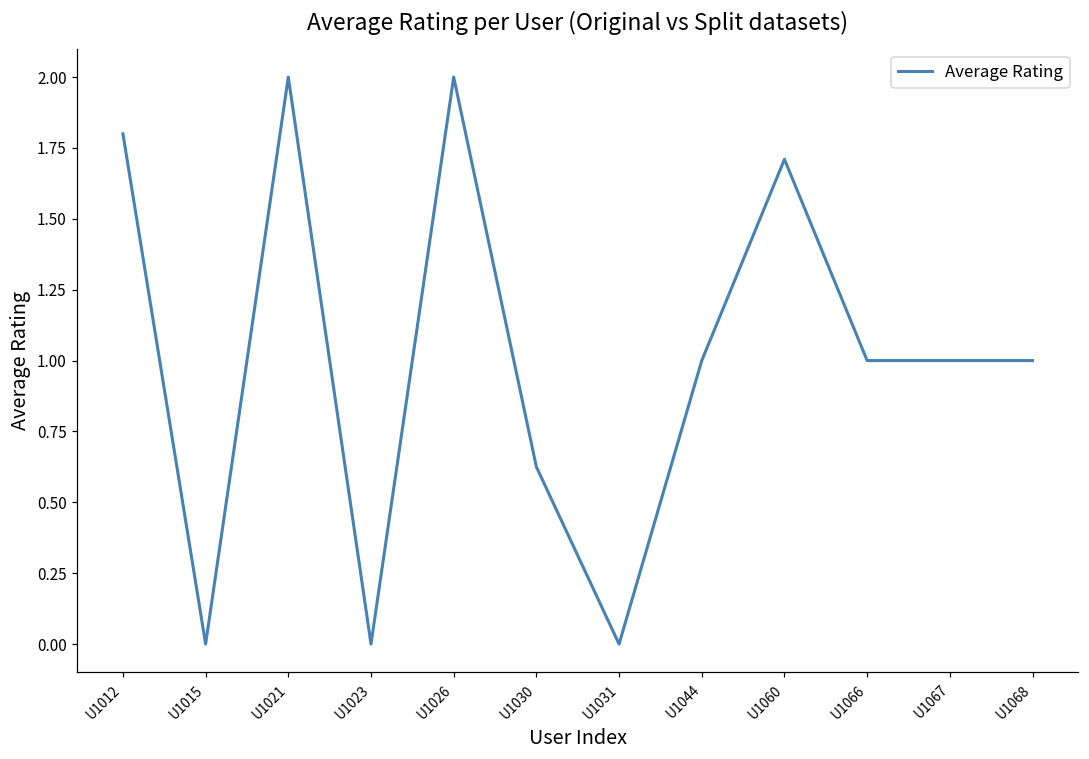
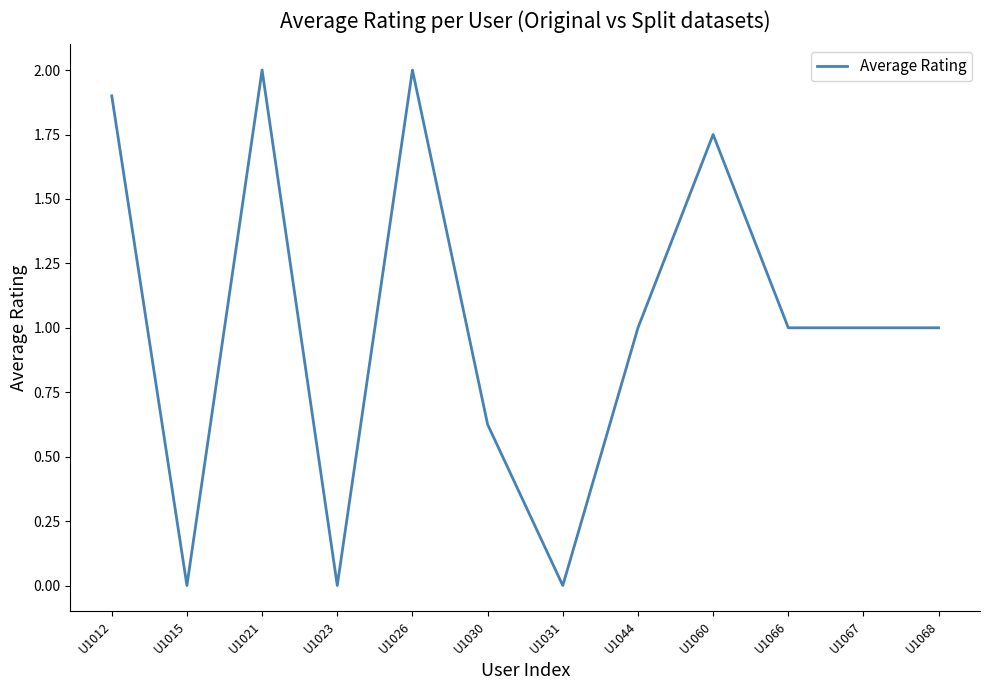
U1012: 1.8 -> 1.9
U1060: 1.71 -> 1.75
